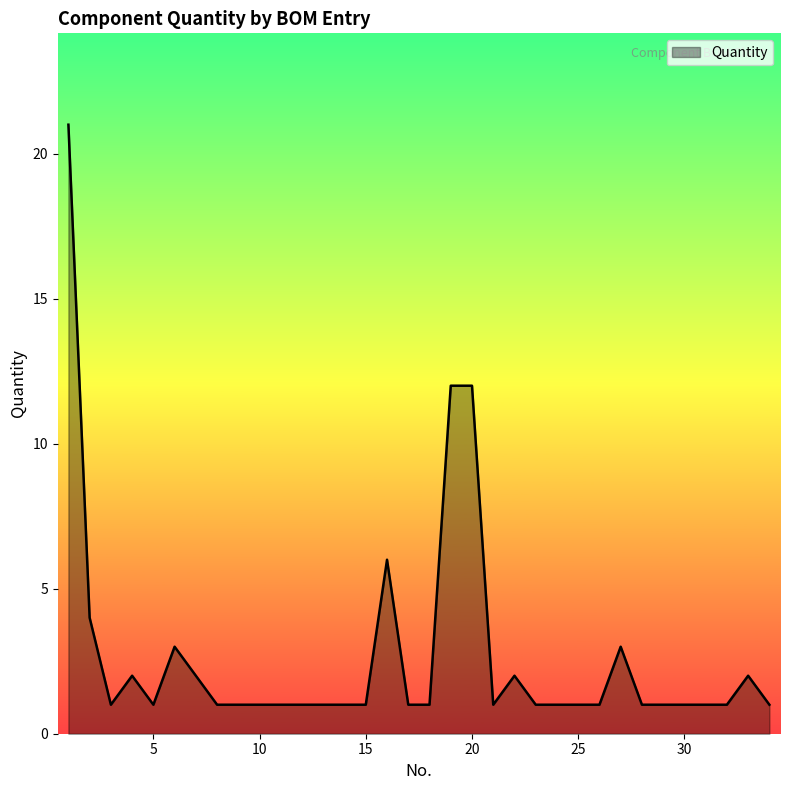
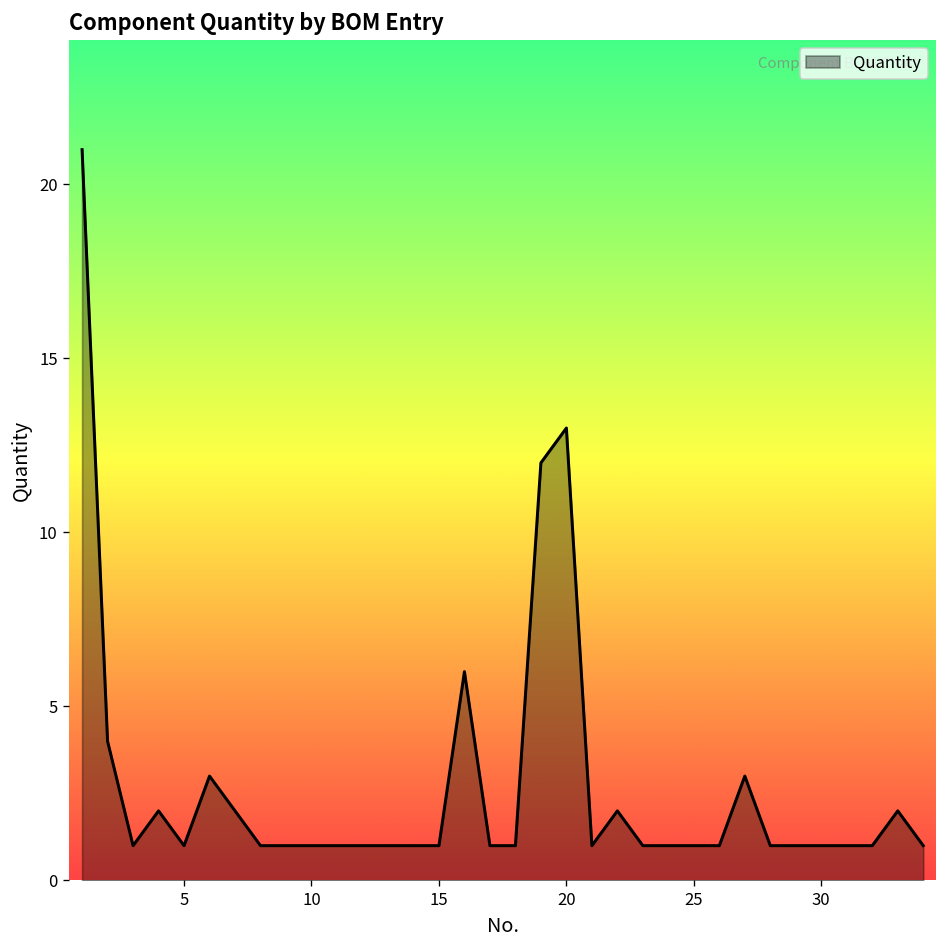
20: 12 -> 13
